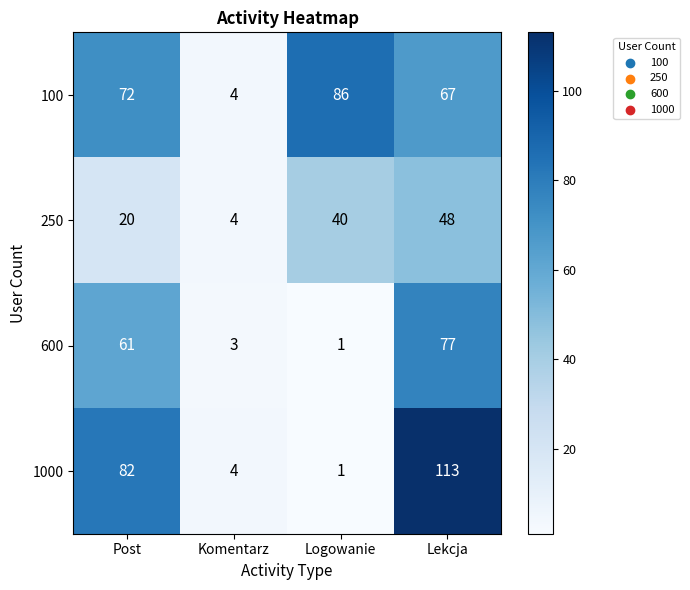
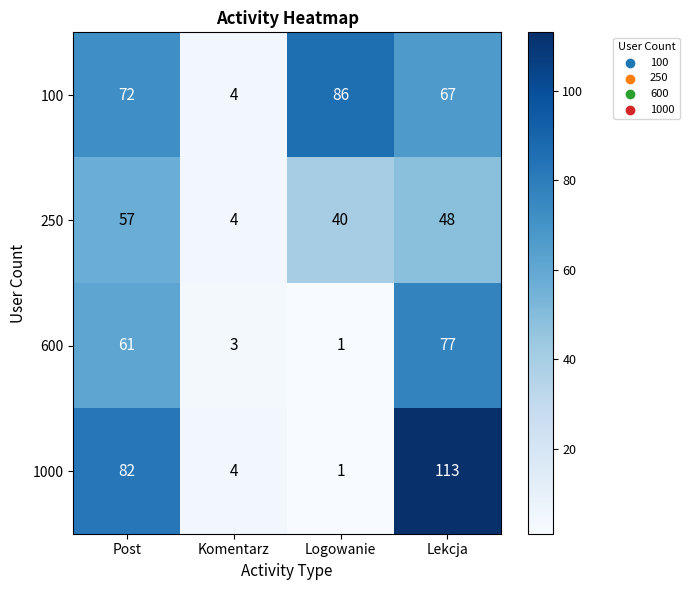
250, Post: 20 -> 57
